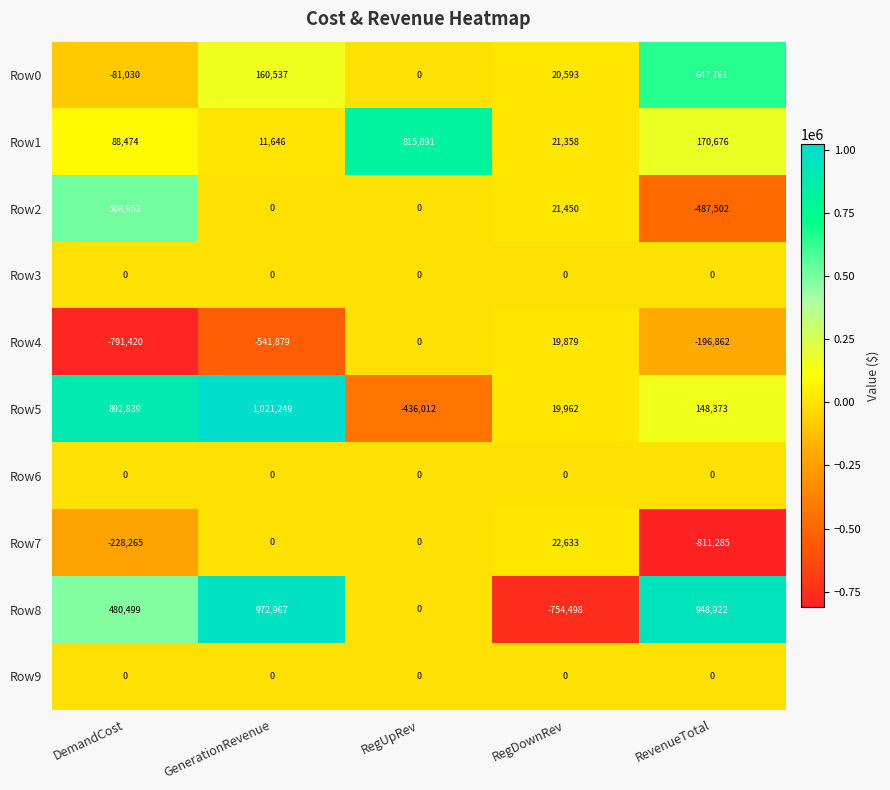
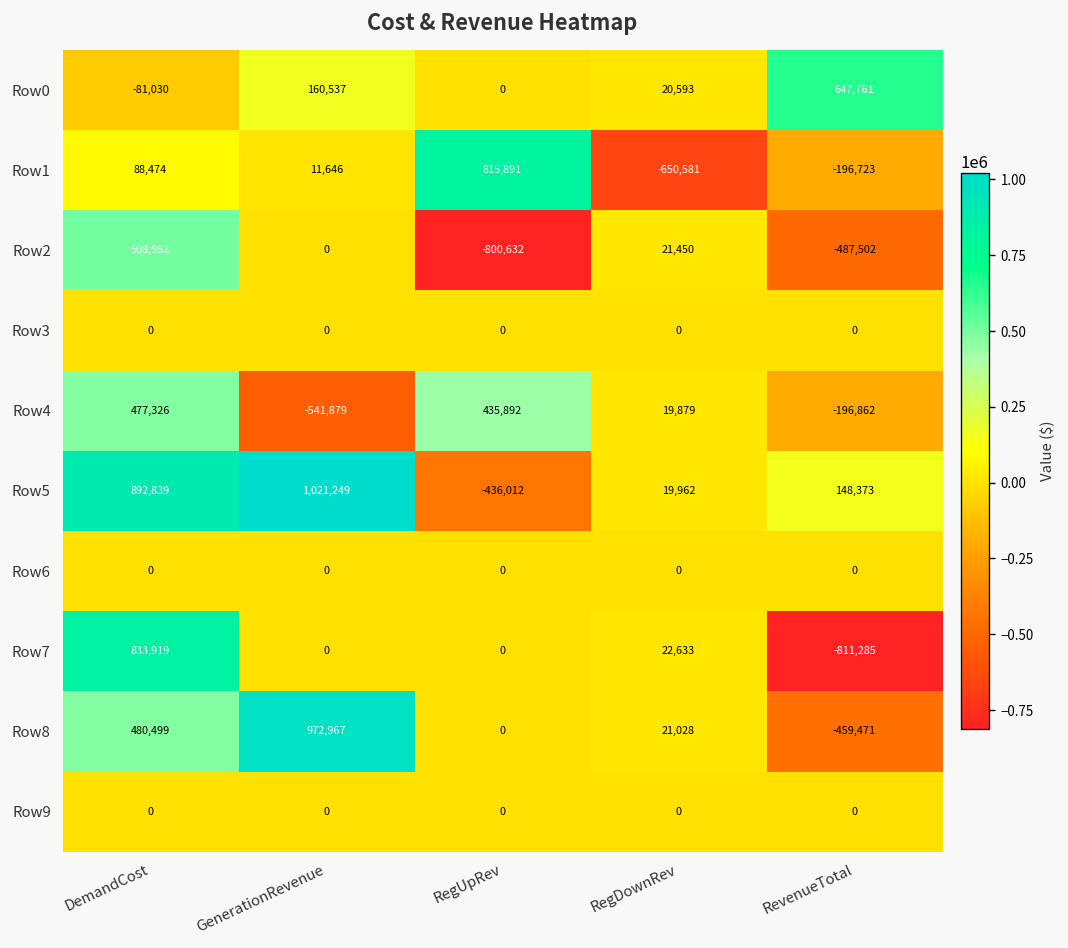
Row1, RegDownRev: 21,358 -> -650,581
Row1, RevenueTotal: 170,676 -> -196,723
Row2, RegUpRev: 0 -> -800,632
Row4, DemandCost: -791,420 -> 477,326
Row4, RegUpRev: 0 -> 435,892
Row7, DemandCost: -228,265 -> 833,919
Row8, RegDownRev: -754,498 -> 21,028
Row8, RevenueTotal: 948,922 -> -459,471
